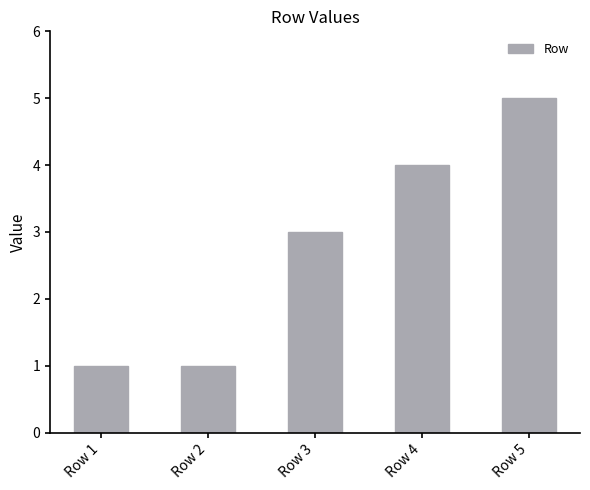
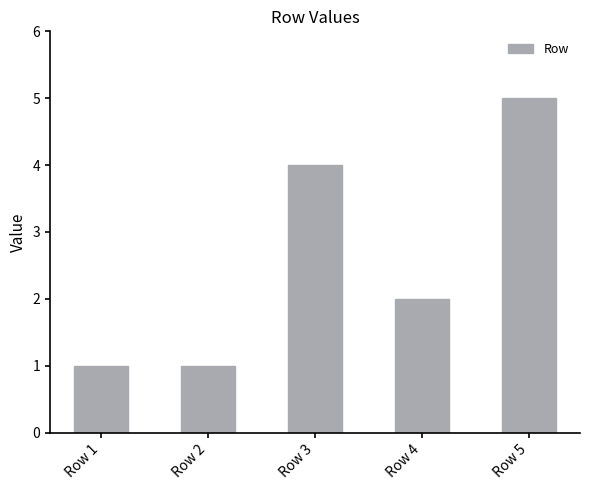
Row 3: 3 -> 4
Row 4: 4 -> 2
